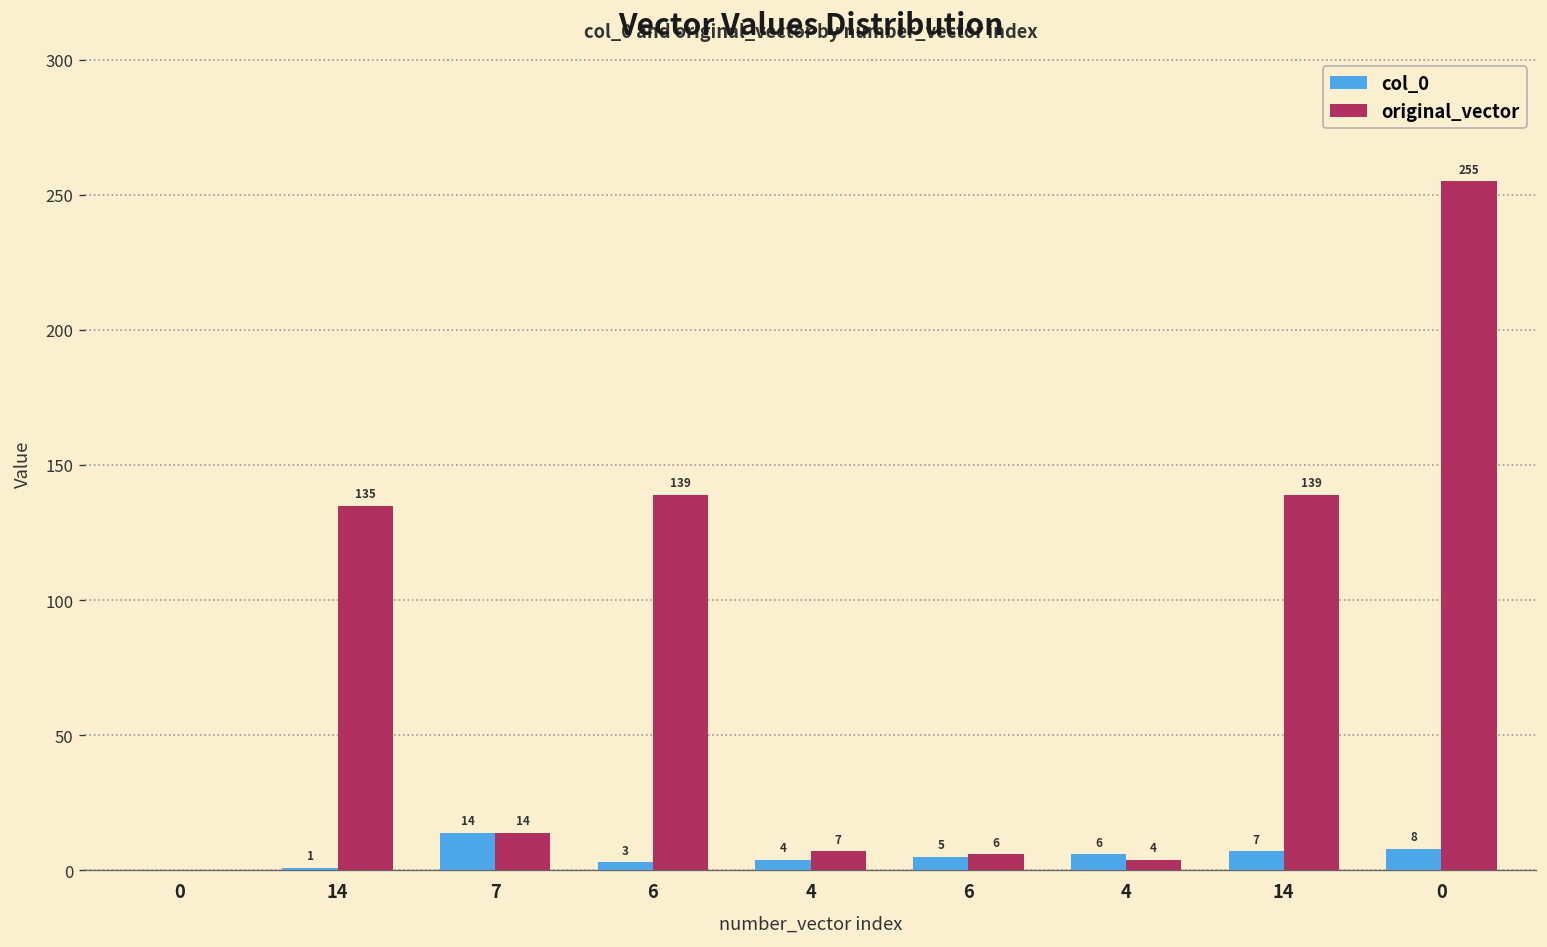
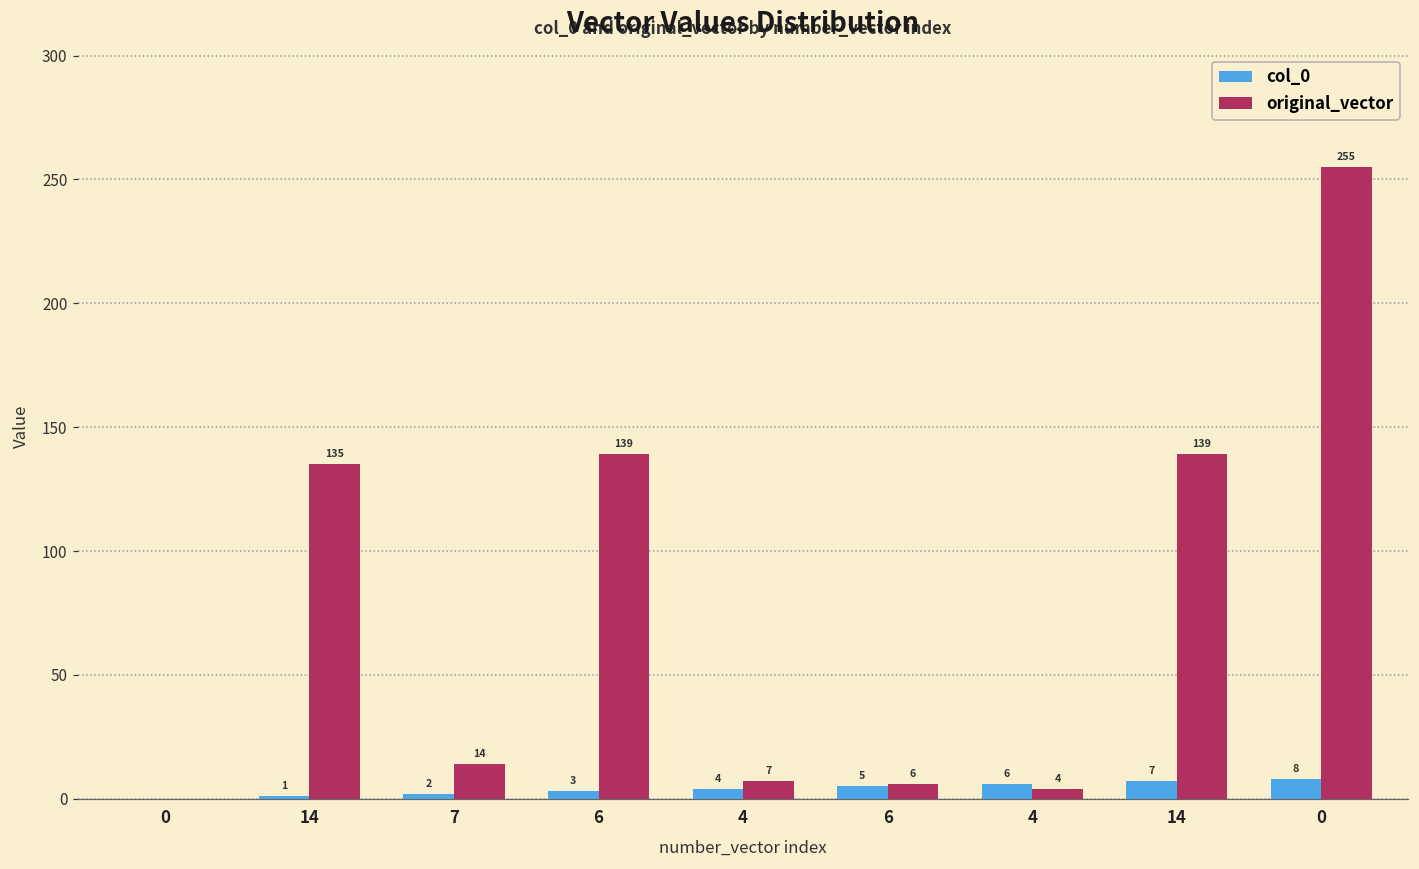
col_0, 7: 14 -> 2
